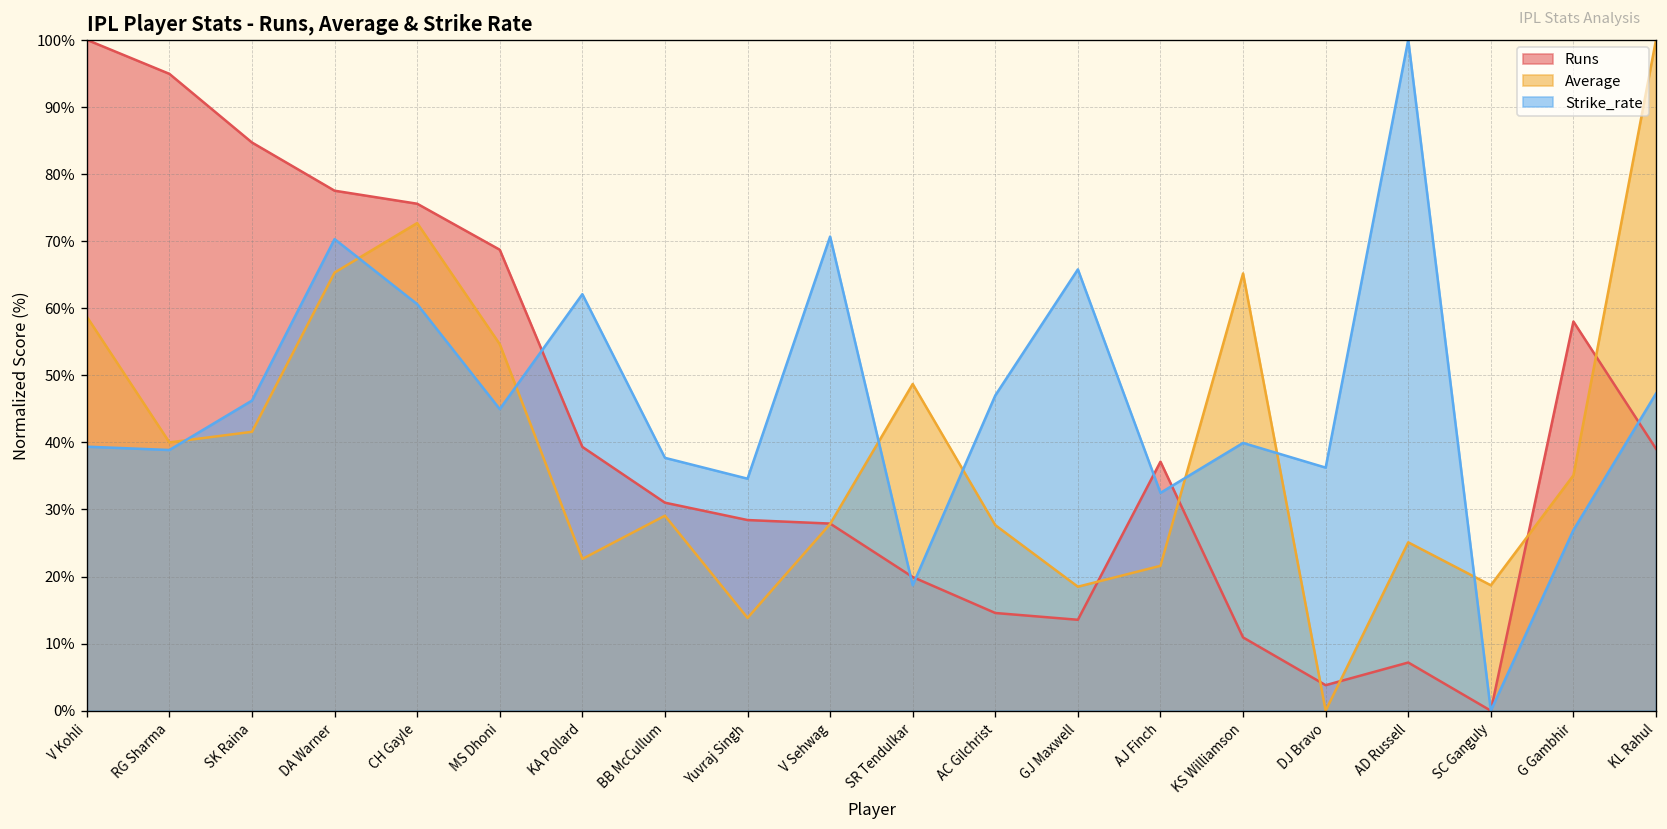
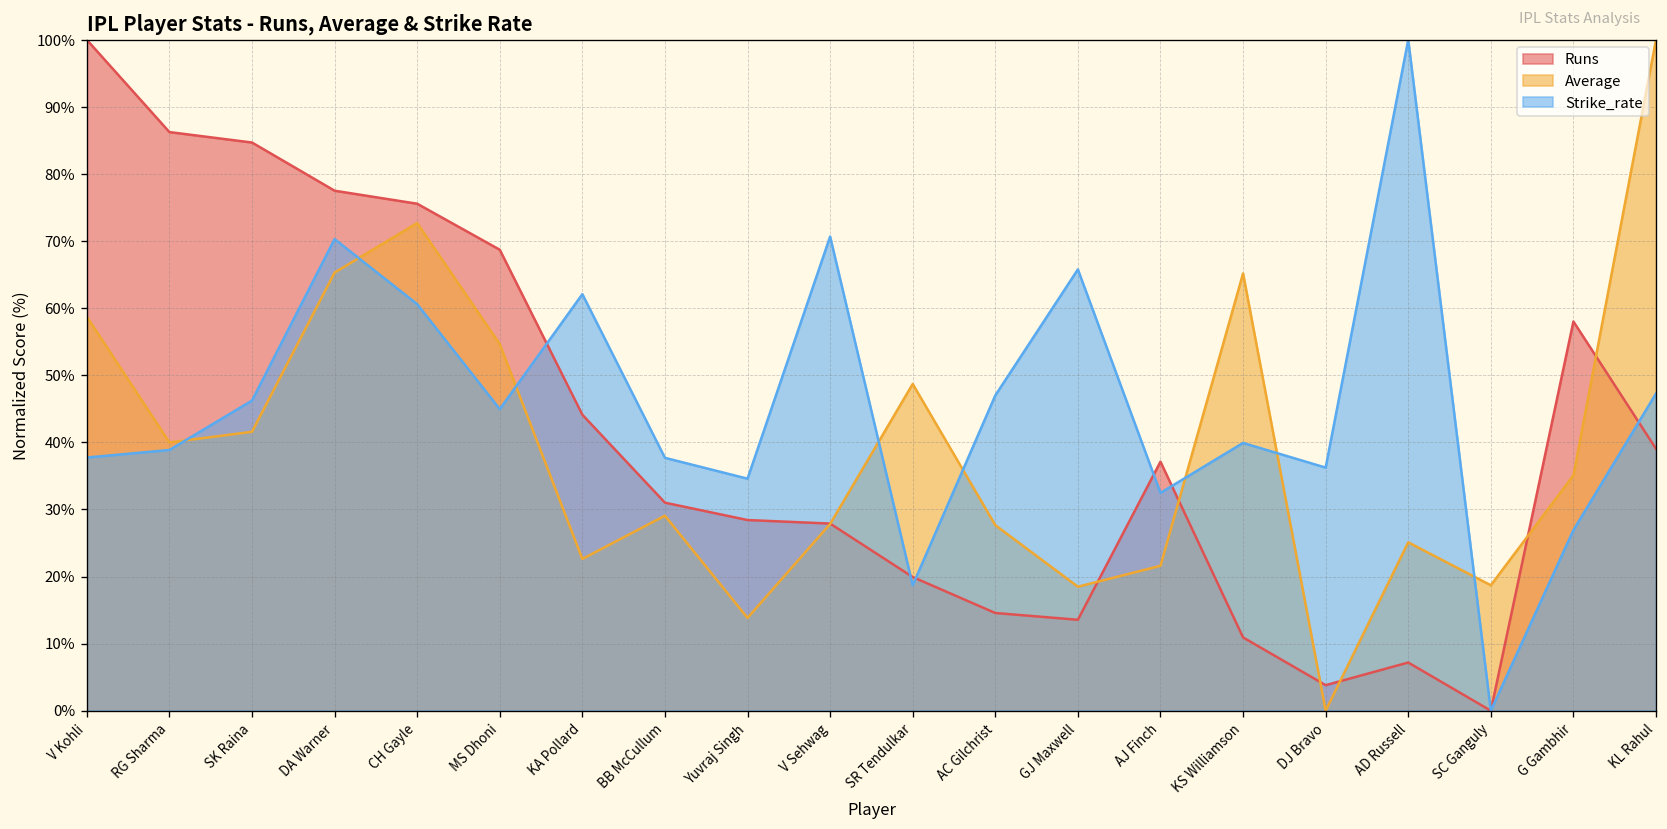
Strike_rate, V Kohli: 39% -> 38%
Runs, RG Sharma: 95% -> 86%
Runs, KA Pollard: 39% -> 44%
